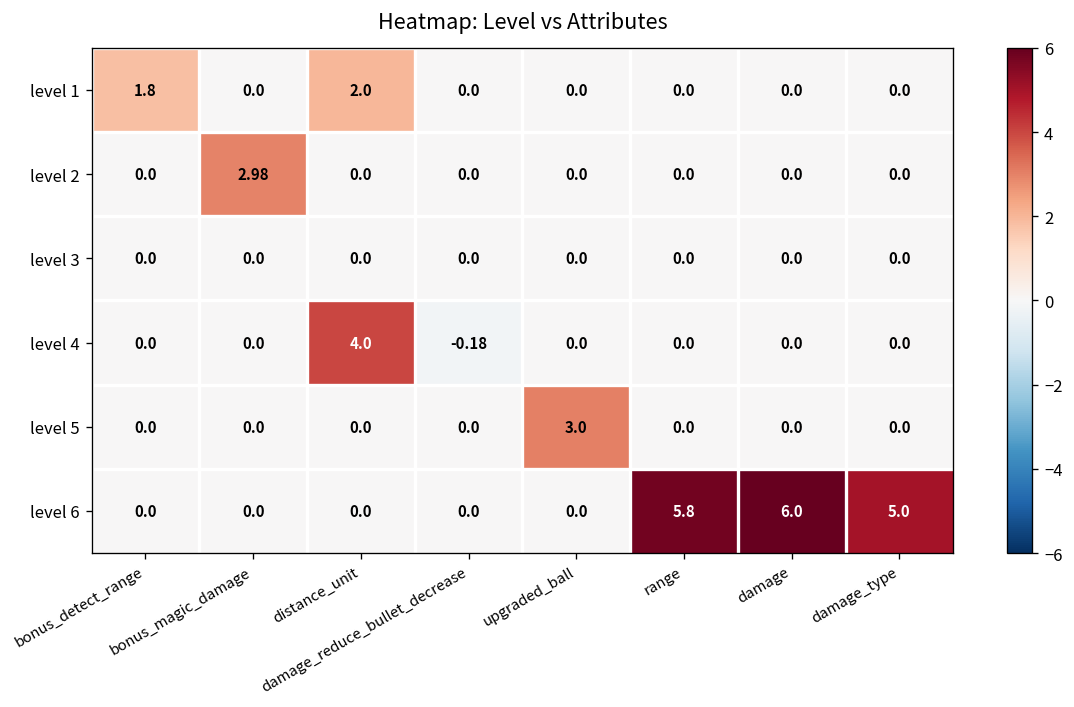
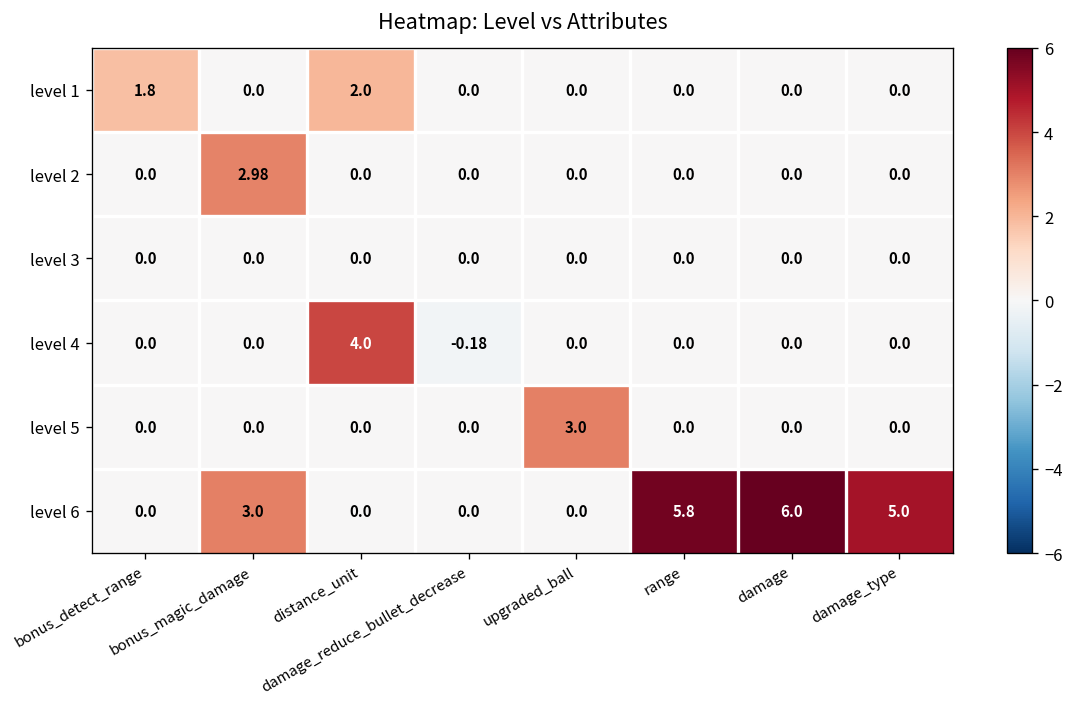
level 6, bonus_magic_damage: 0.0 -> 3.0
